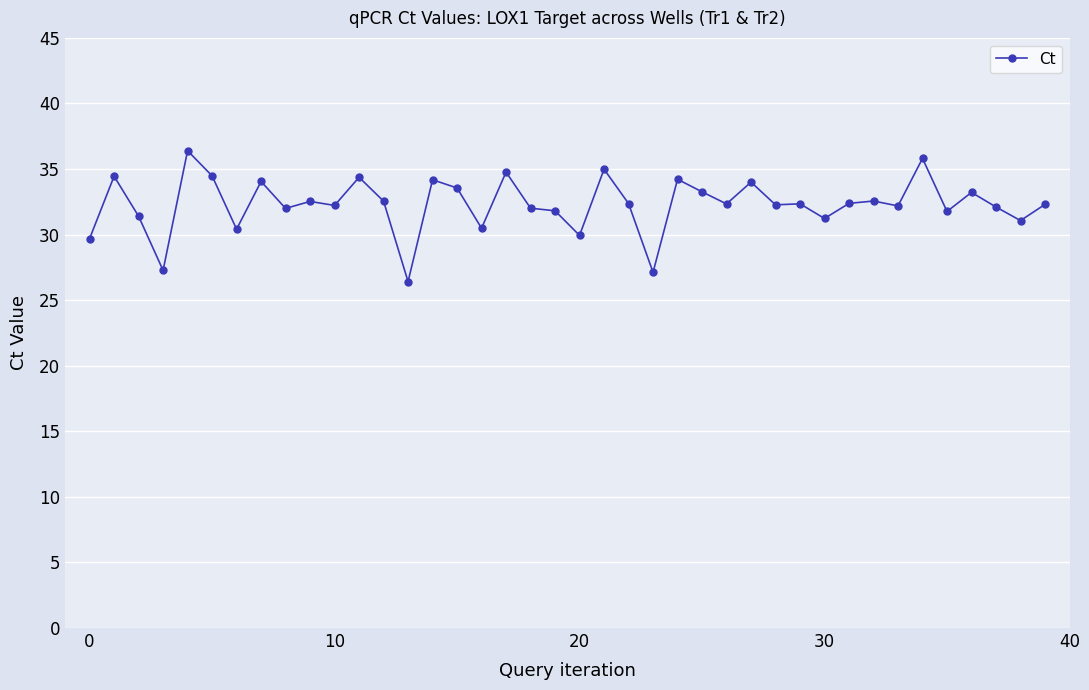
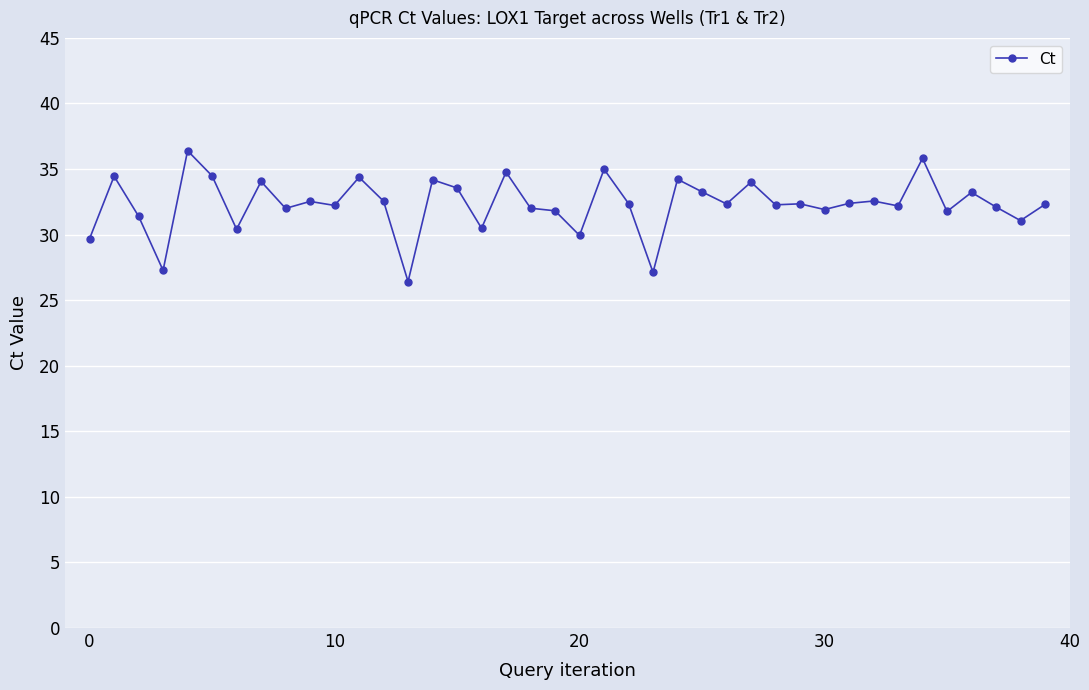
30: 31.2 -> 31.9
